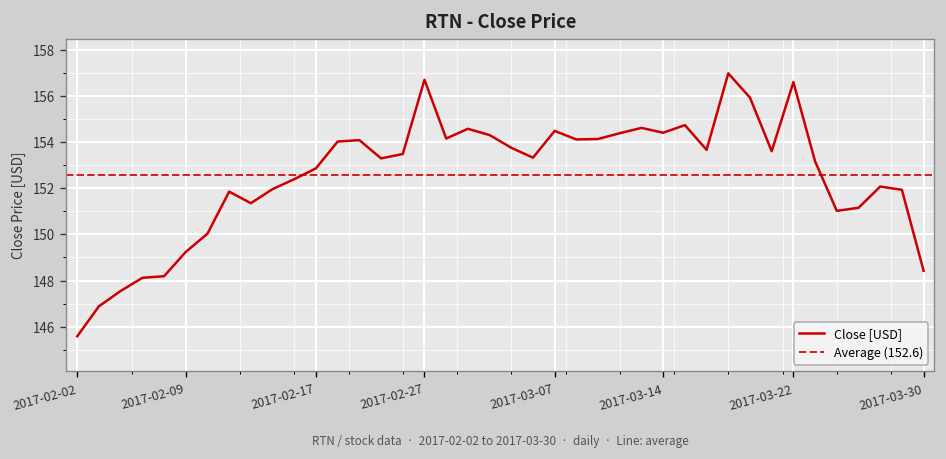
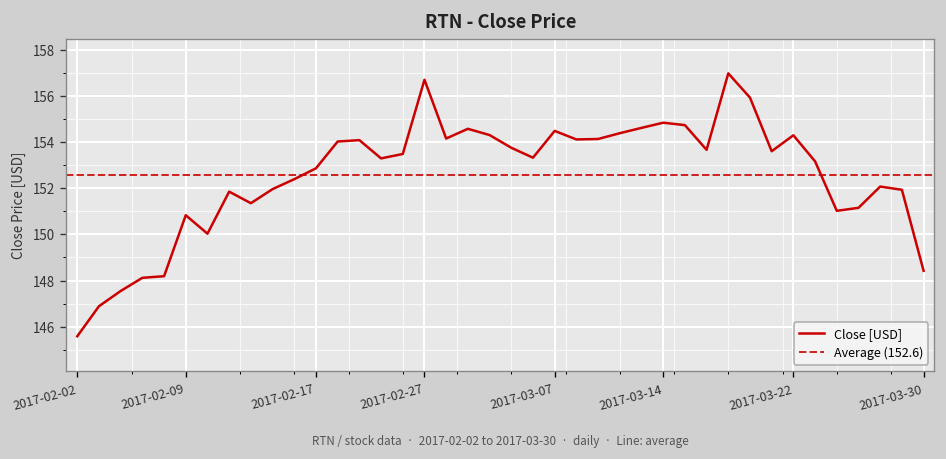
2017-02-09: 149.2 -> 150.8
2017-03-14: 154.4 -> 154.8
2017-03-22: 156.6 -> 154.3
